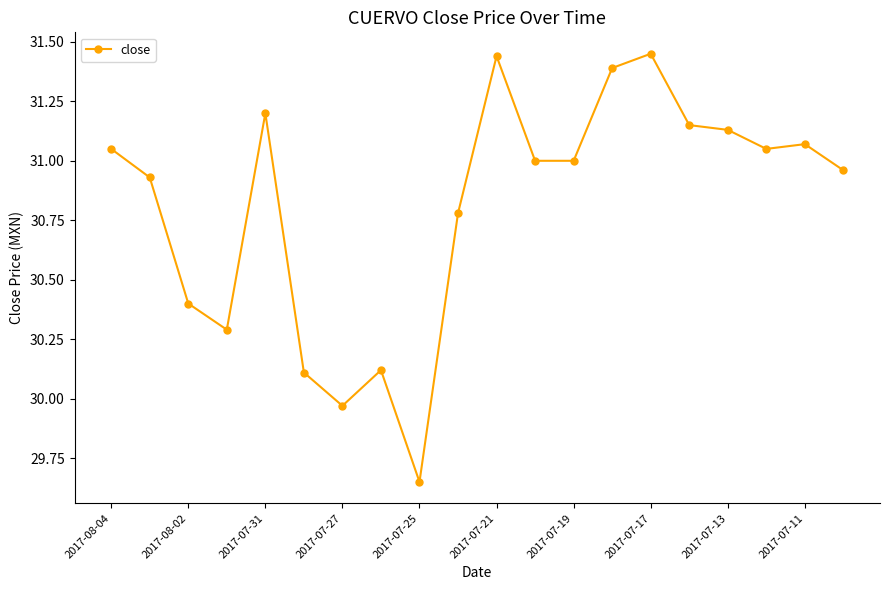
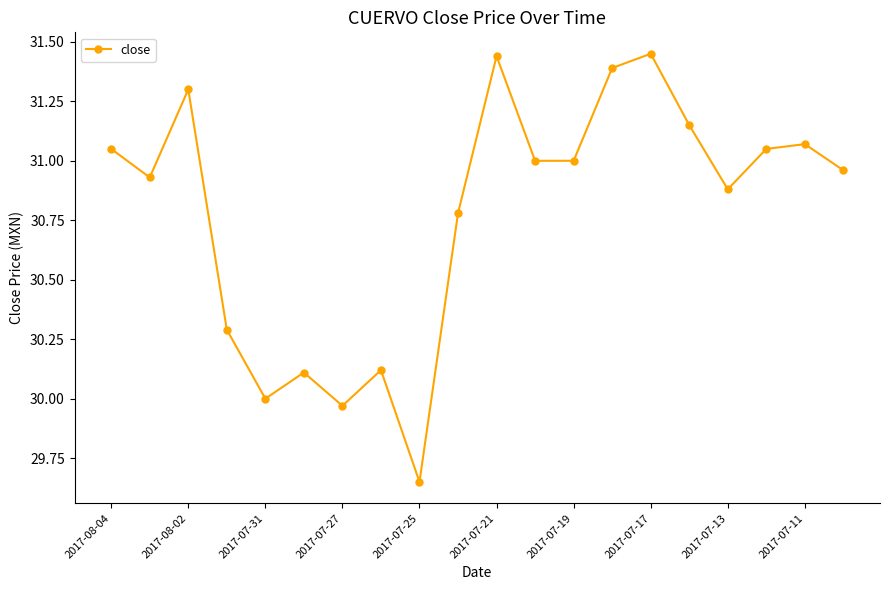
2017-08-02: 30.4 -> 31.3
2017-07-31: 31.2 -> 30.0
2017-07-13: 31.13 -> 30.88
